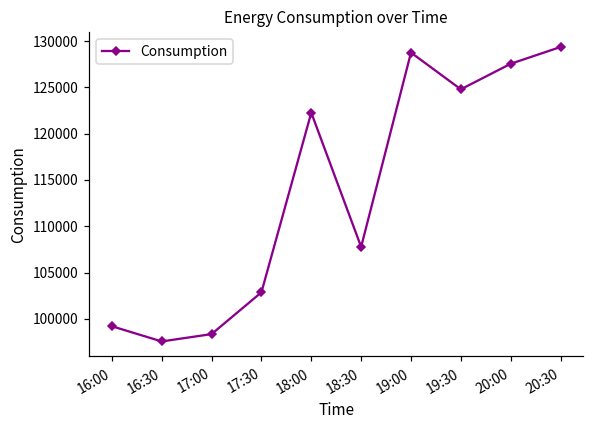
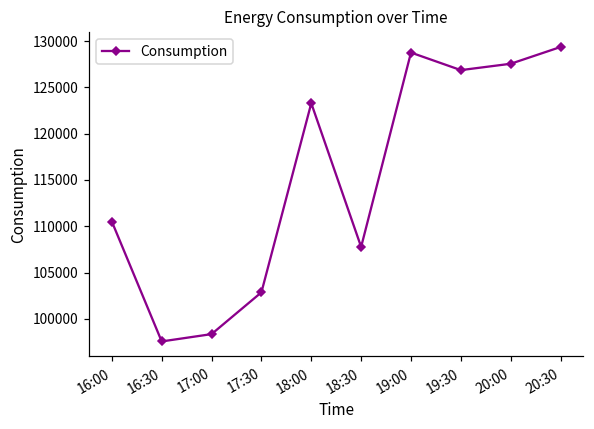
16:00: 99000 -> 111000
18:00: 122000 -> 123000
19:30: 125000 -> 127000
